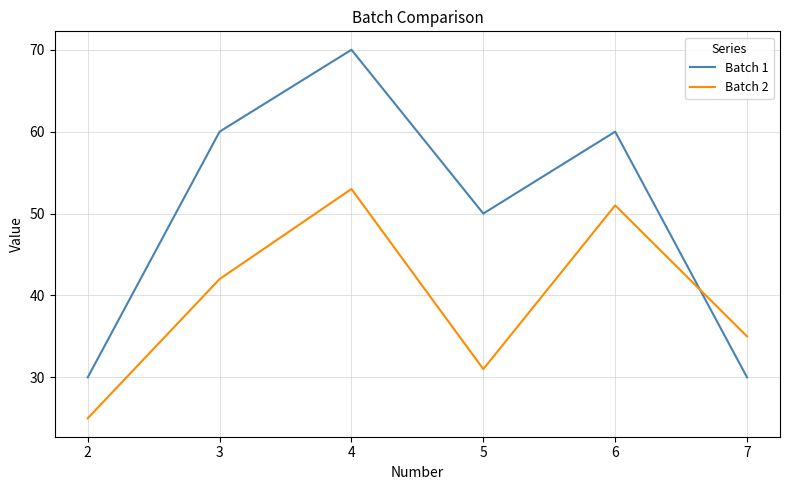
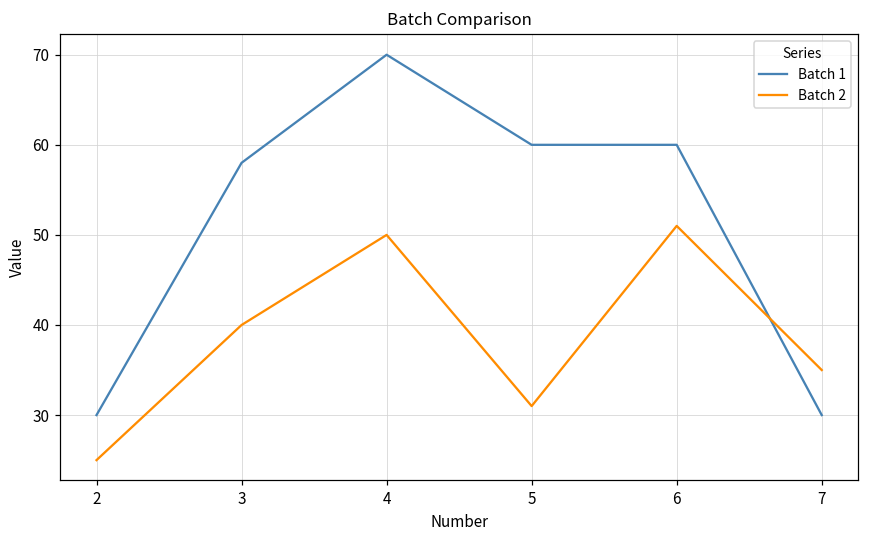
Batch 1, 3: 60 -> 58
Batch 2, 3: 42 -> 40
Batch 2, 4: 53 -> 50
Batch 1, 5: 50 -> 60
